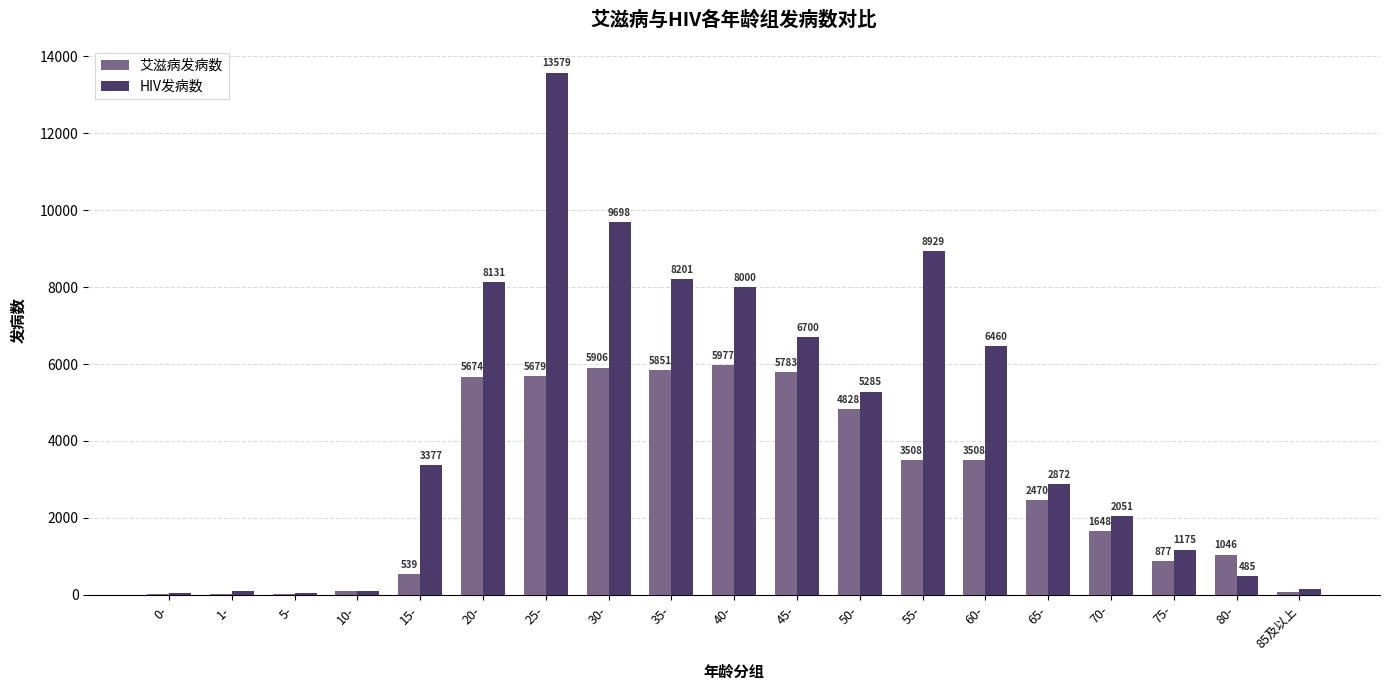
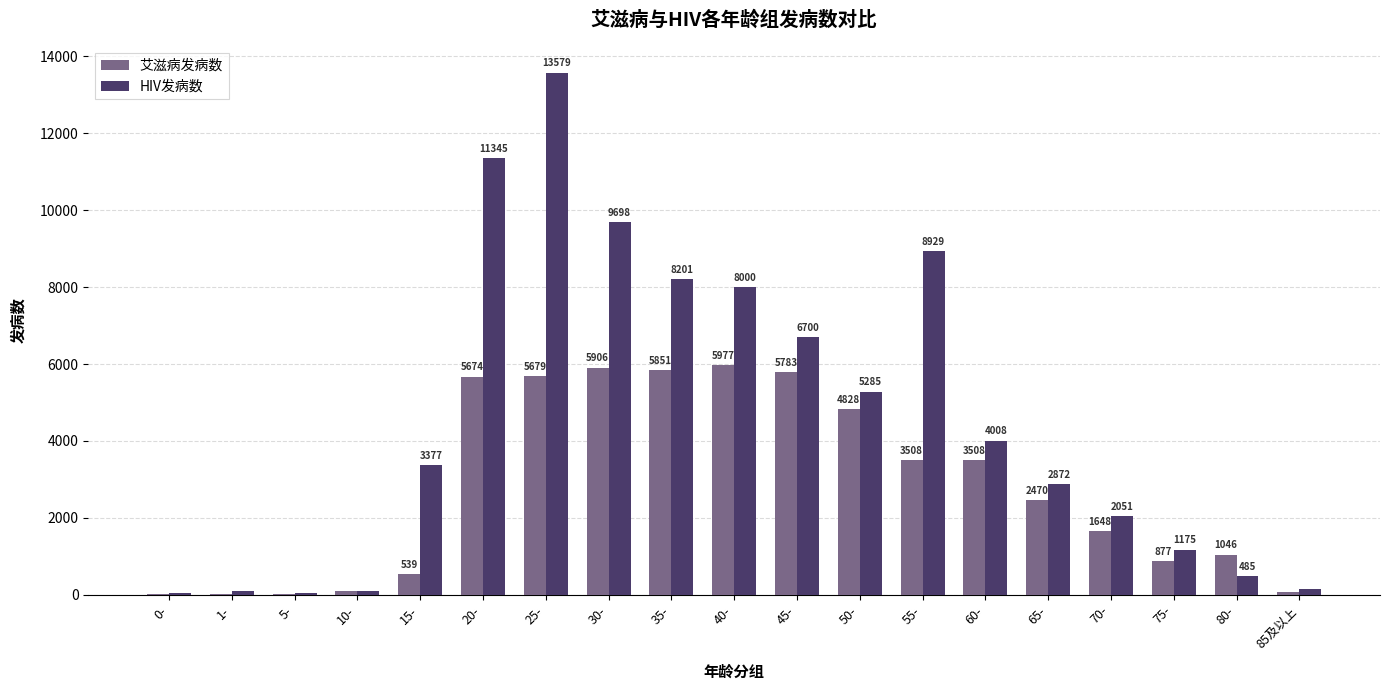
HIV发病数, 20-: 8131 -> 11345
HIV发病数, 60-: 6460 -> 4008
